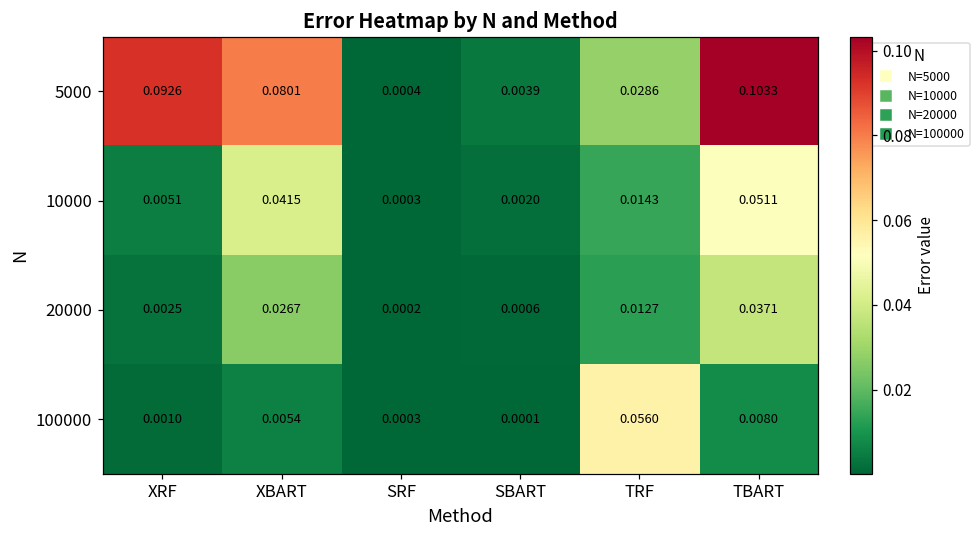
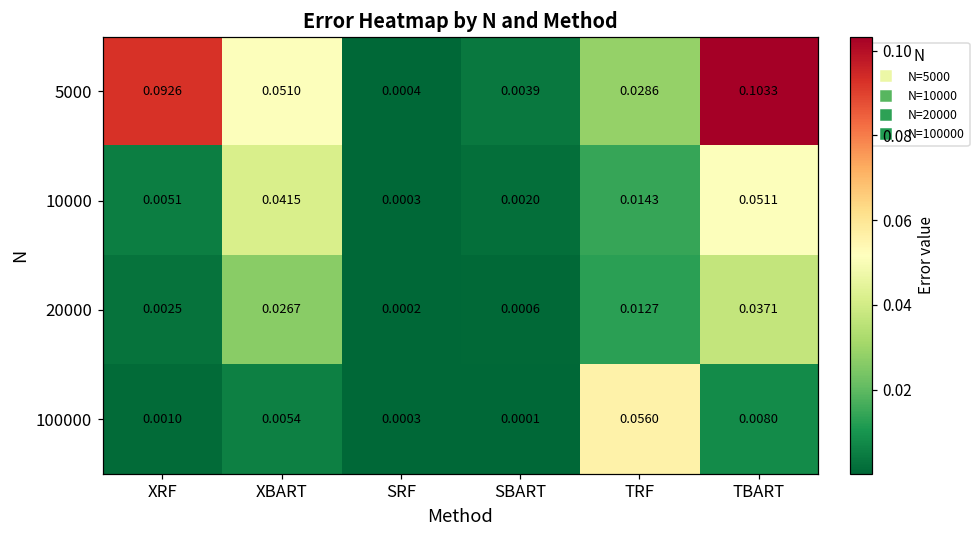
5000, XBART: 0.0801 -> 0.0510
